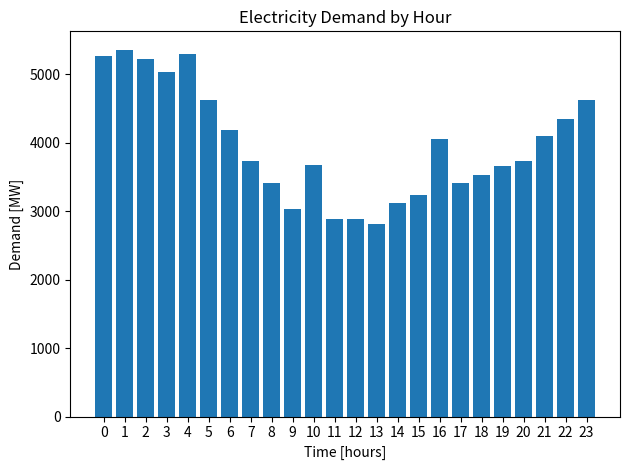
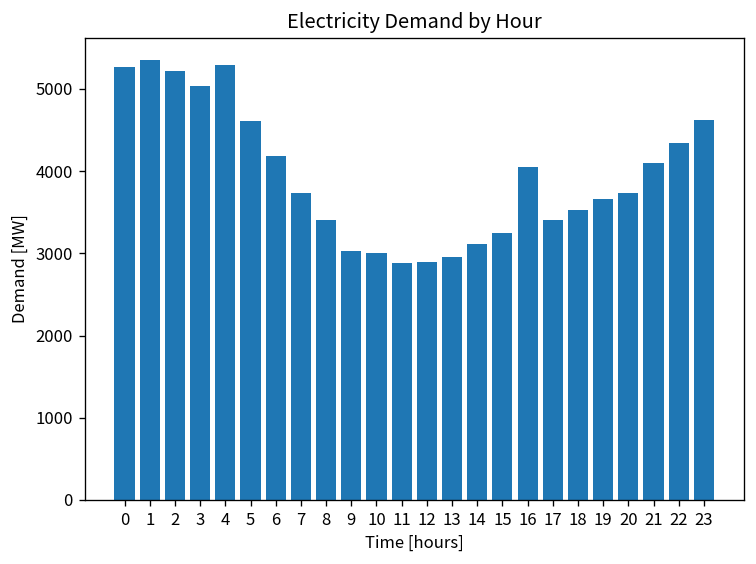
10: 3700 -> 3000
13: 2800 -> 3000
